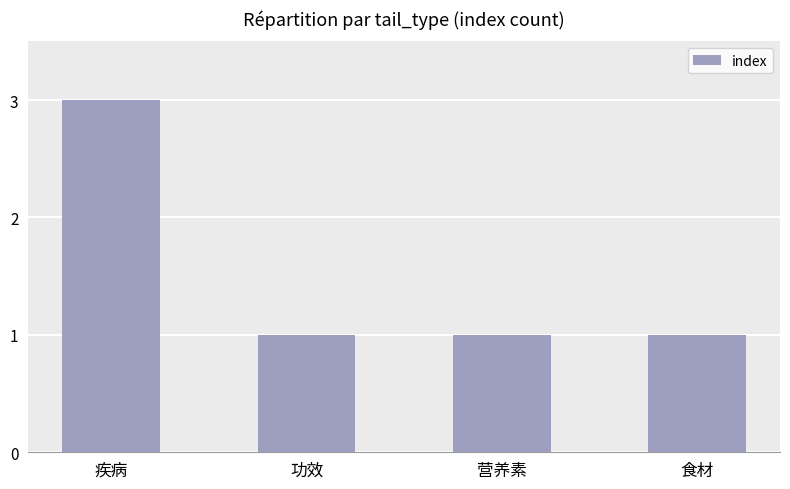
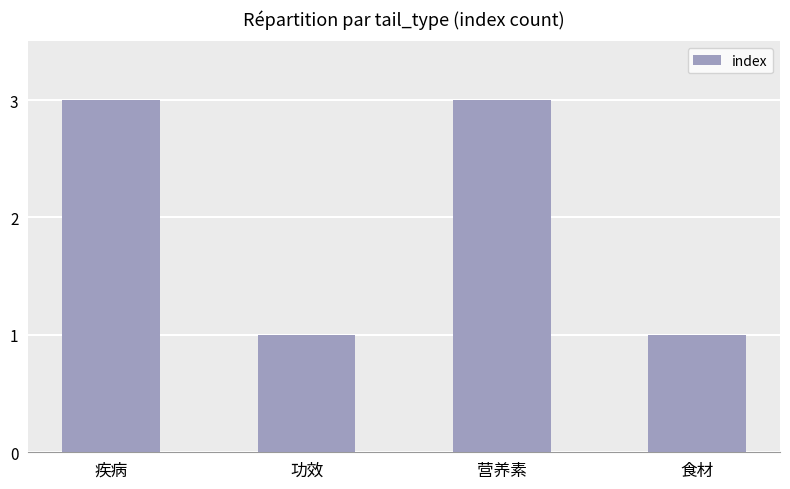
营养素: 1 -> 3
